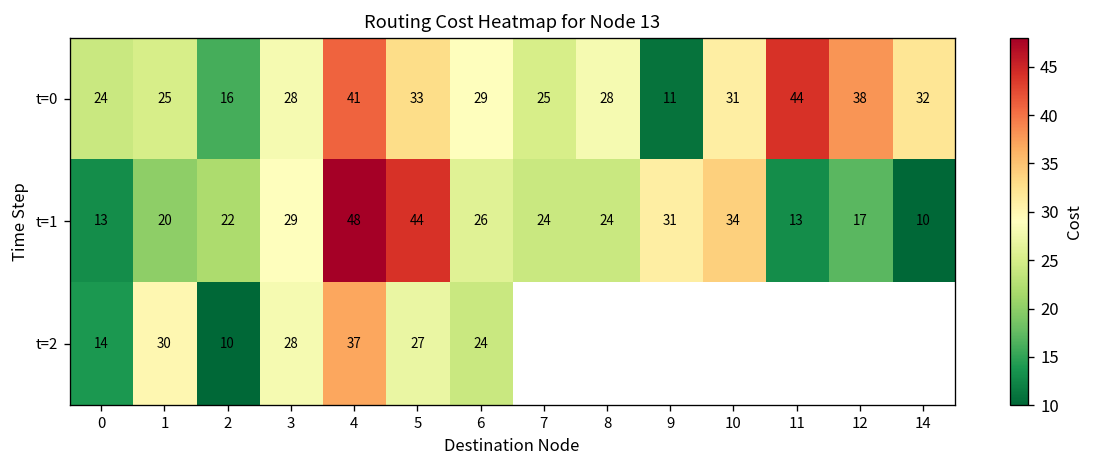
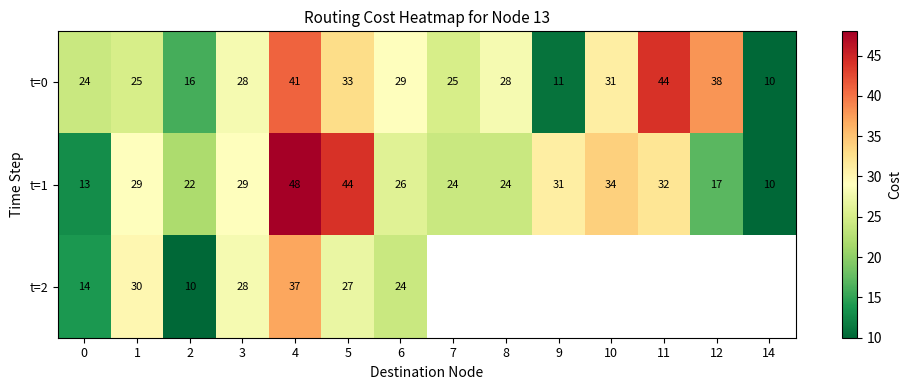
t=0, 14: 32 -> 10
t=1, 1: 20 -> 29
t=1, 11: 13 -> 32
